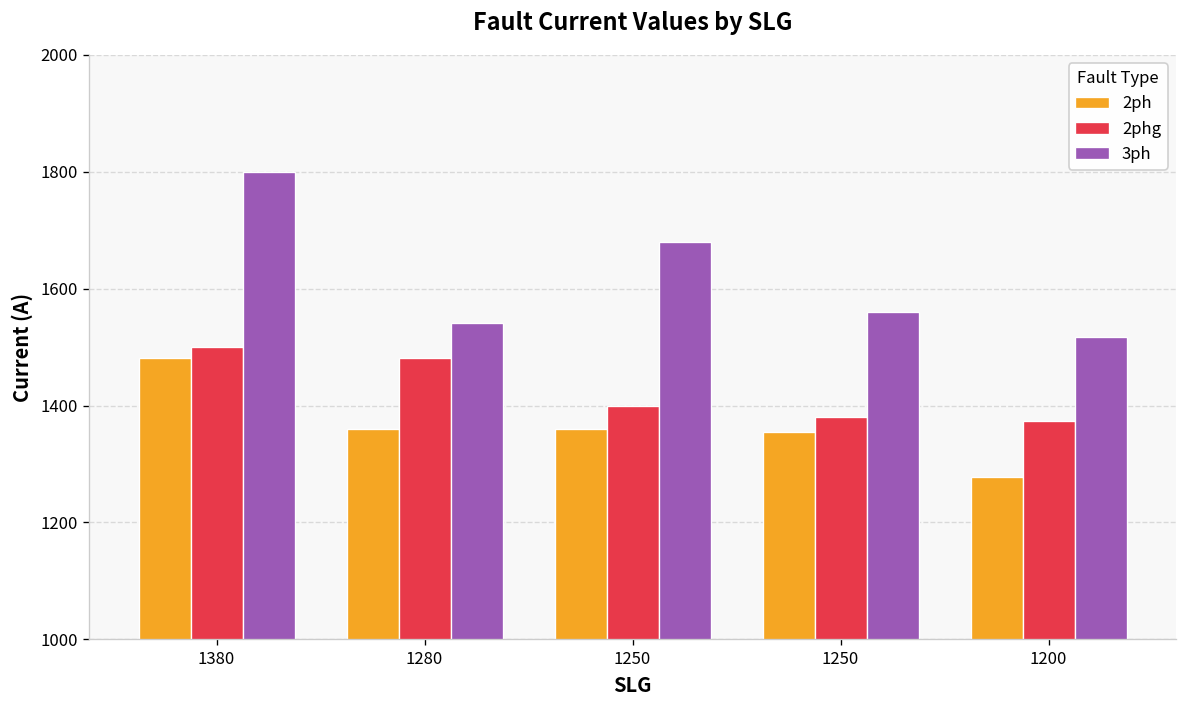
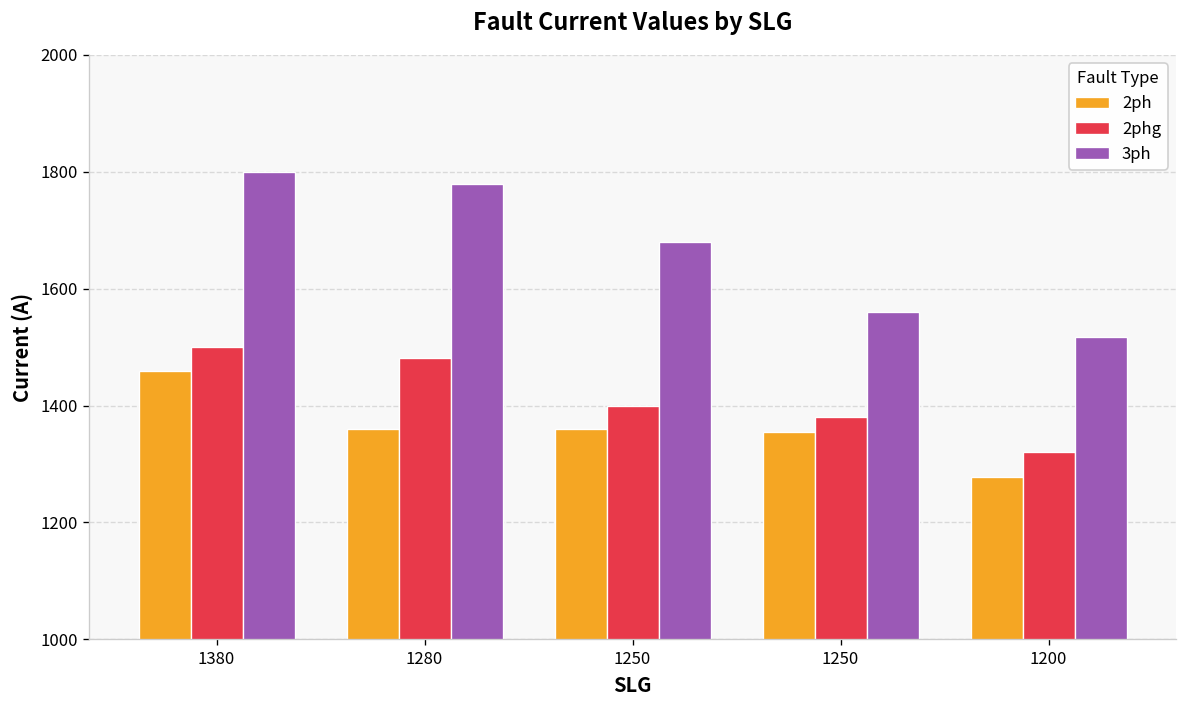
2ph, 1380: 1480 -> 1460
3ph, 1280: 1540 -> 1780
2phg, 1200: 1370 -> 1320
